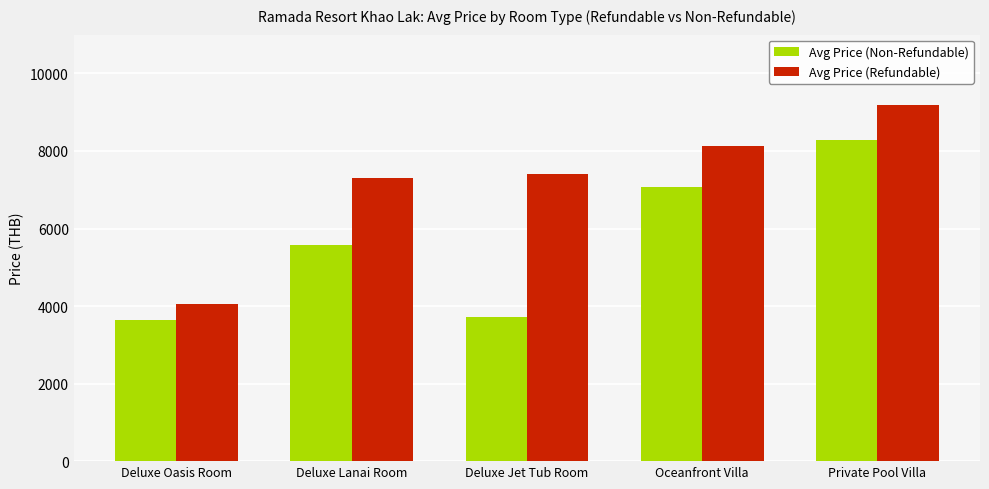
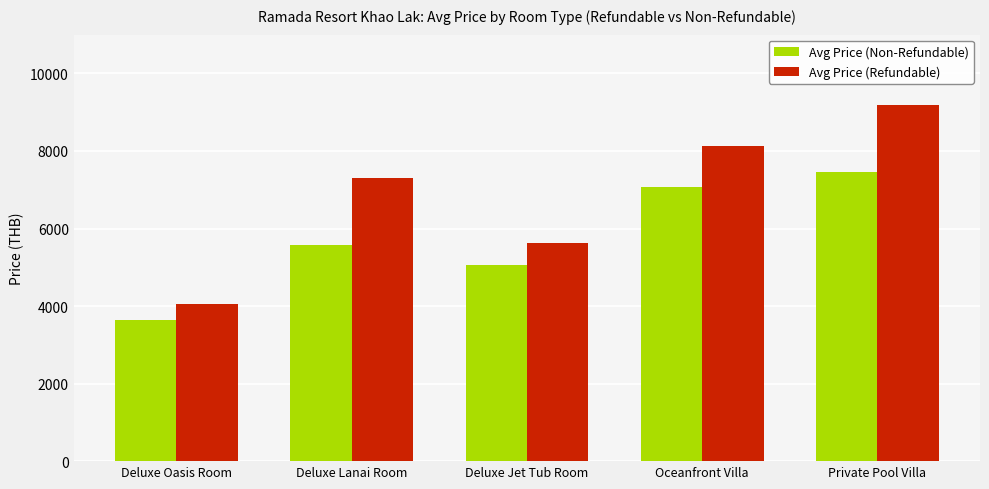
Avg Price (Non-Refundable), Deluxe Jet Tub Room: 3700 -> 5100
Avg Price (Refundable), Deluxe Jet Tub Room: 7400 -> 5600
Avg Price (Non-Refundable), Private Pool Villa: 8300 -> 7400
